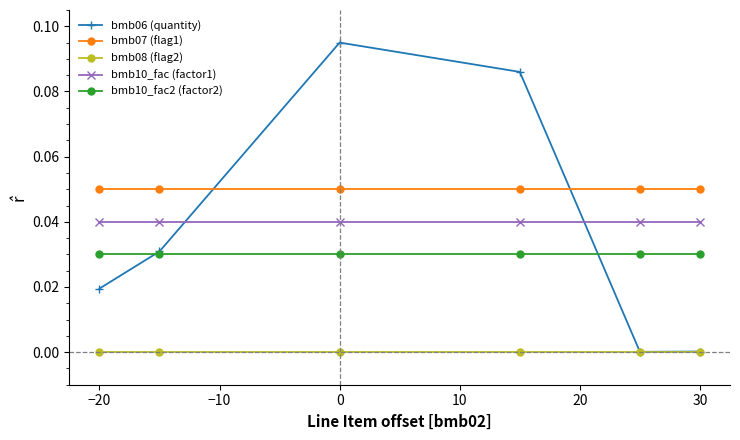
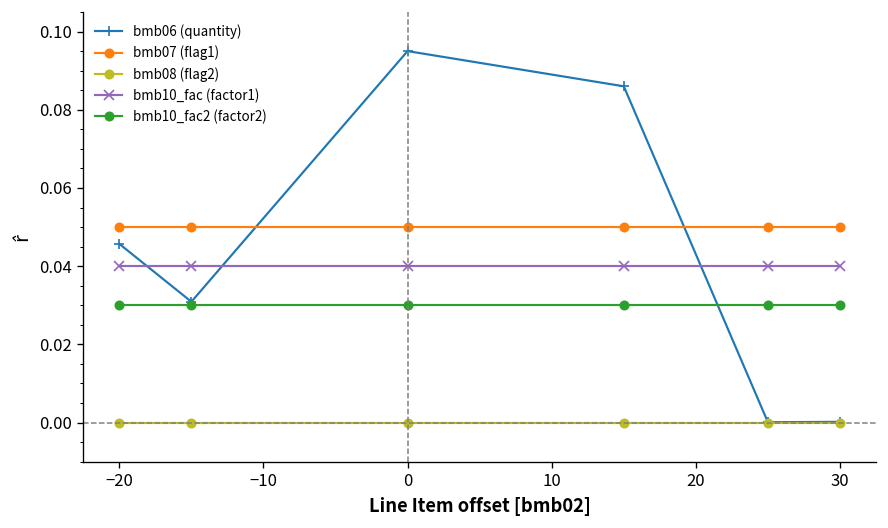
bmb06 (quantity), −20: 0.020 -> 0.046
